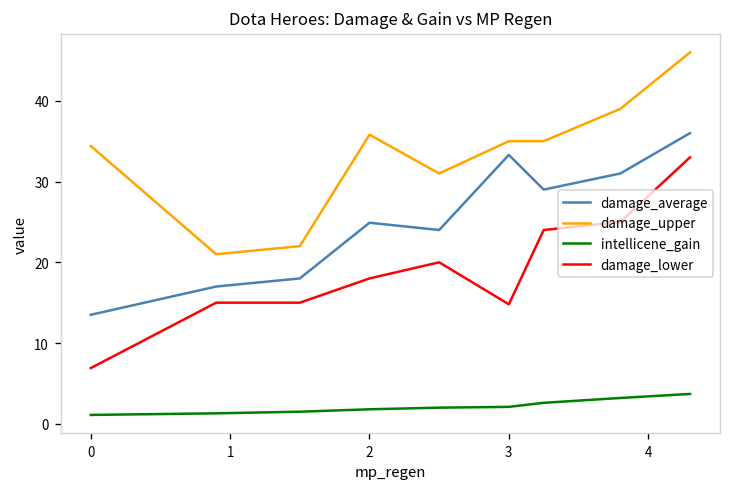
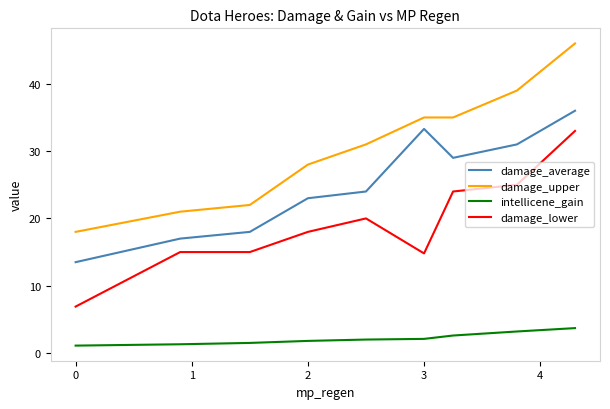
damage_upper, 0: 34 -> 18
damage_average, 2: 25 -> 23
damage_upper, 2: 36 -> 28
